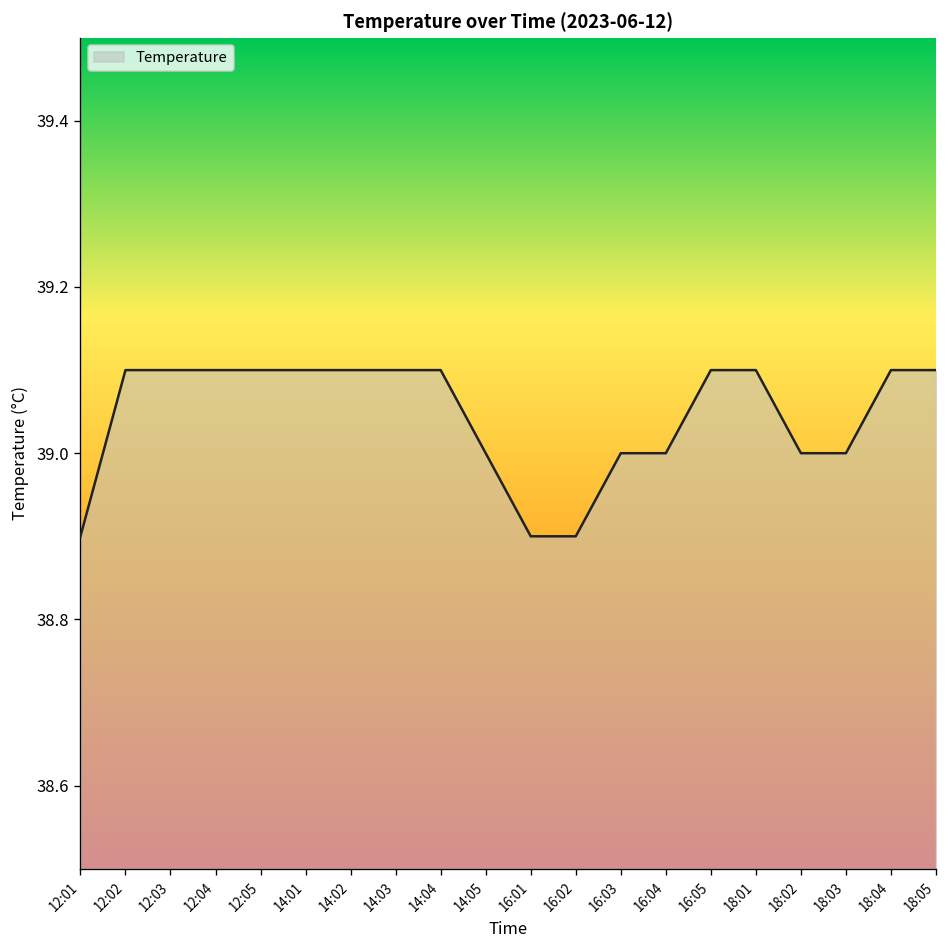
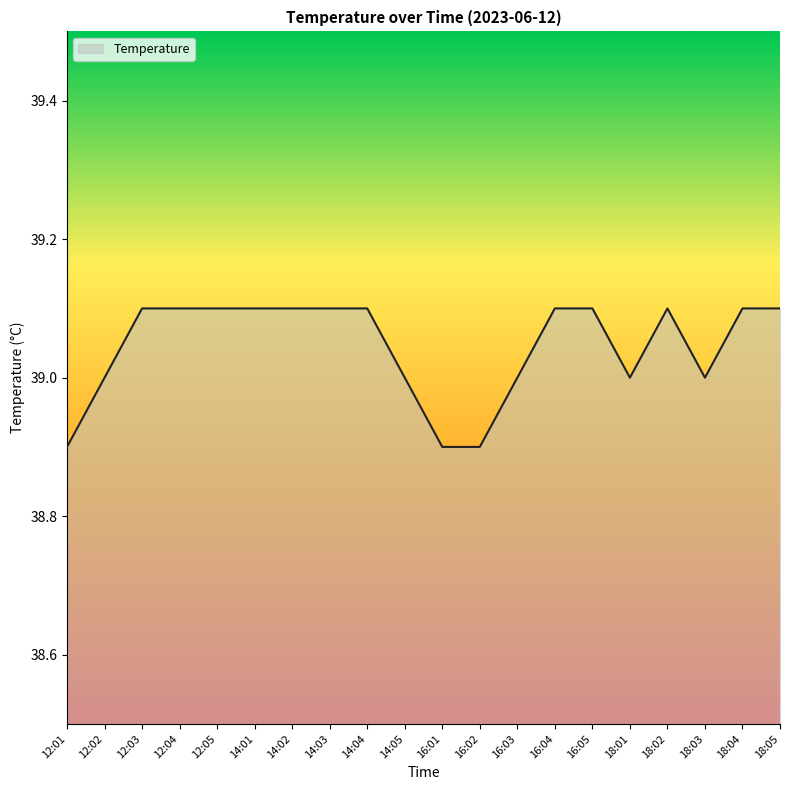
12:02: 39.1 -> 39.0
16:04: 39.0 -> 39.1
18:01: 39.1 -> 39.0
18:02: 39.0 -> 39.1
